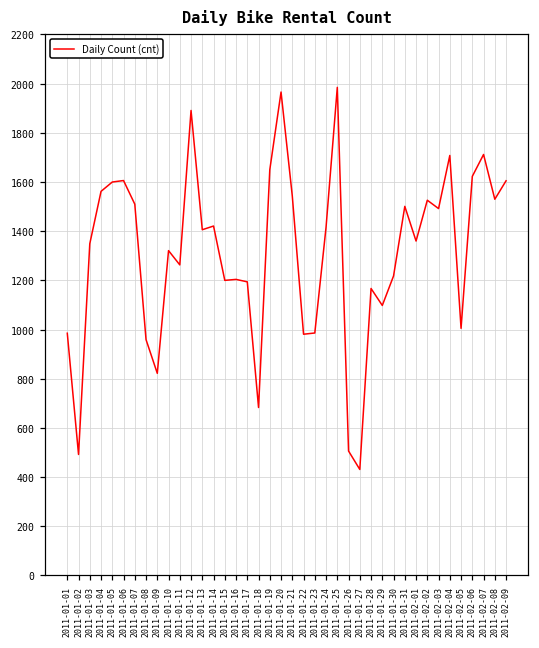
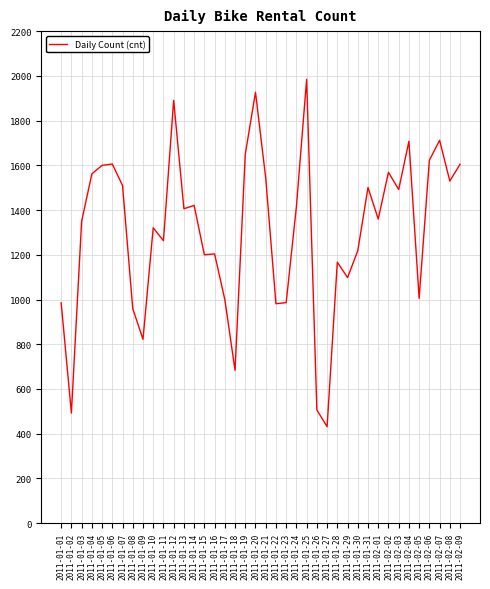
2011-01-17: 1190 -> 1000
2011-01-20: 1970 -> 1930
2011-02-02: 1530 -> 1570
